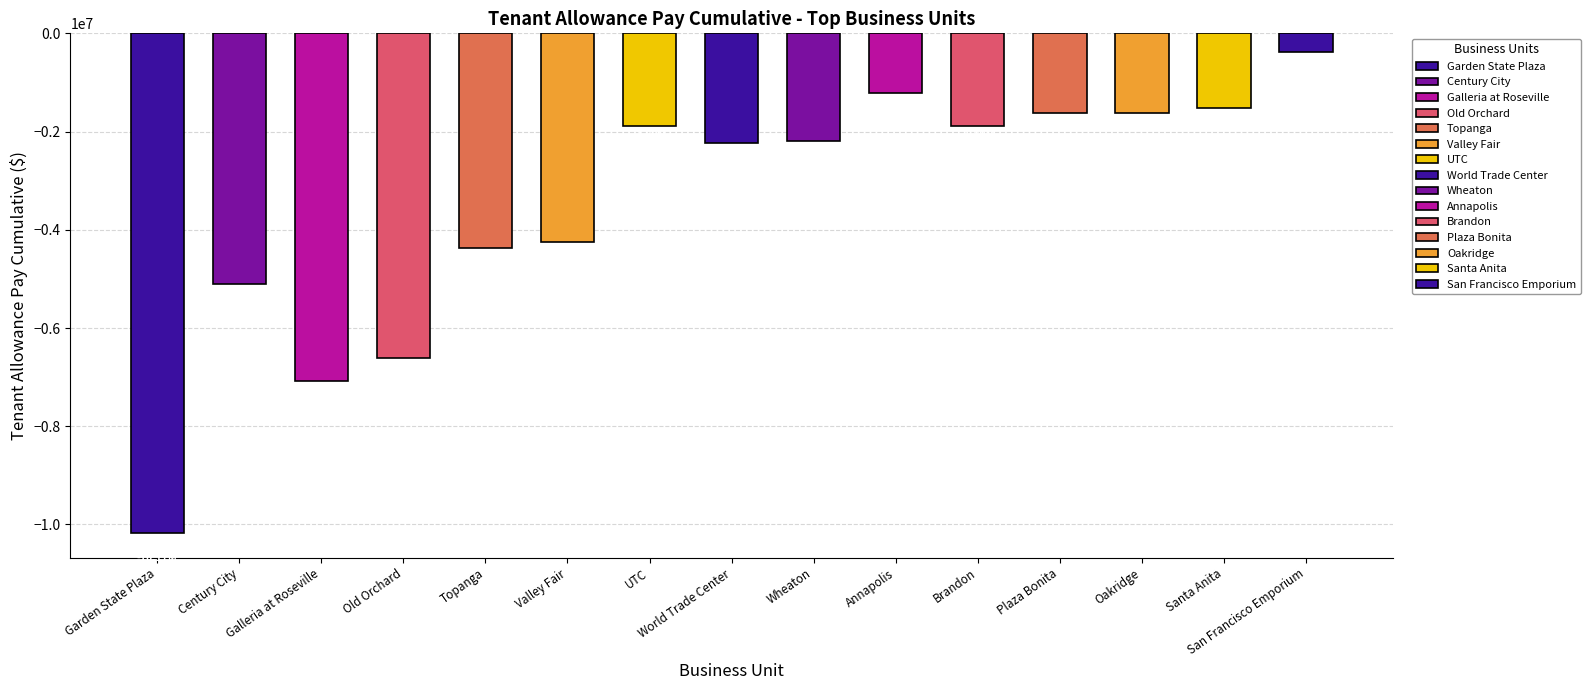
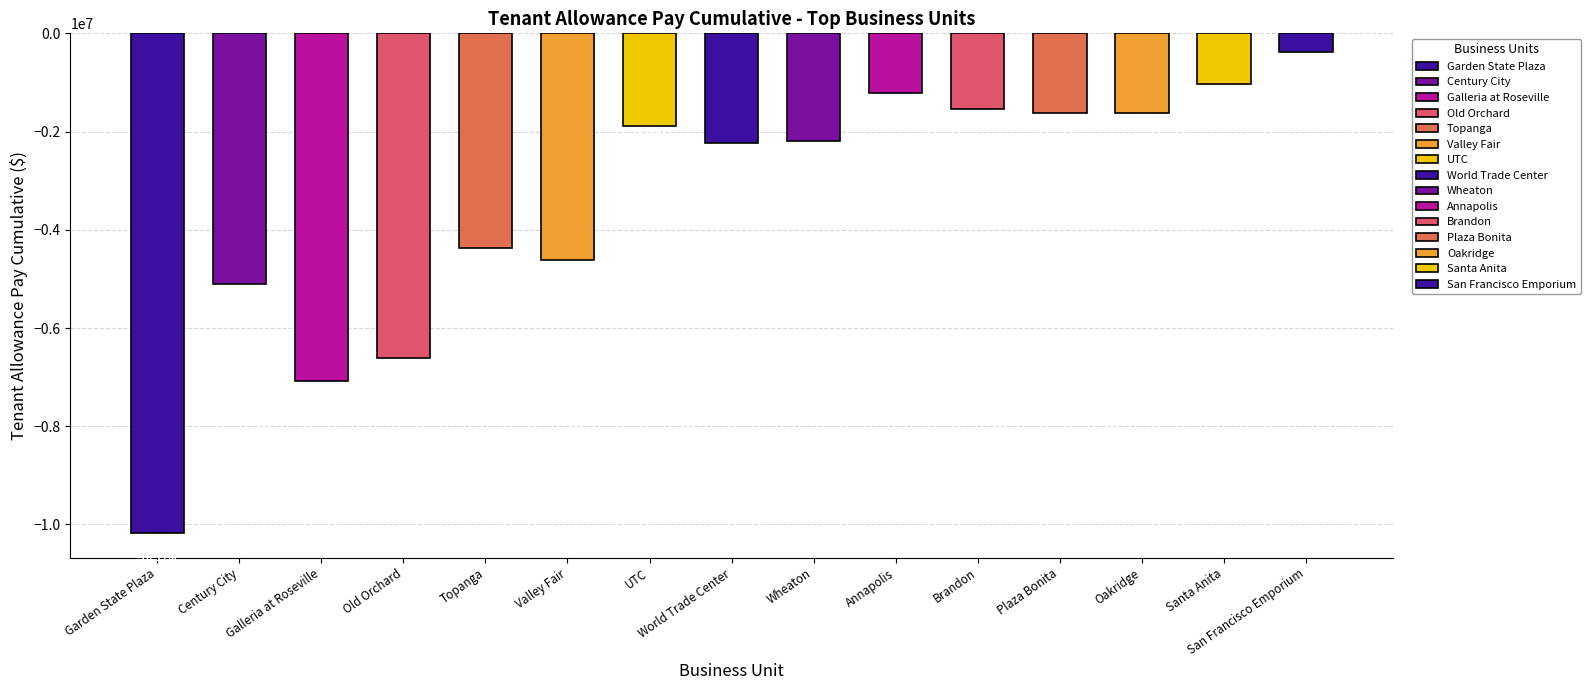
Valley Fair: -4300000 -> -4600000
Brandon: -1900000 -> -1500000
Santa Anita: -1500000 -> -1000000
